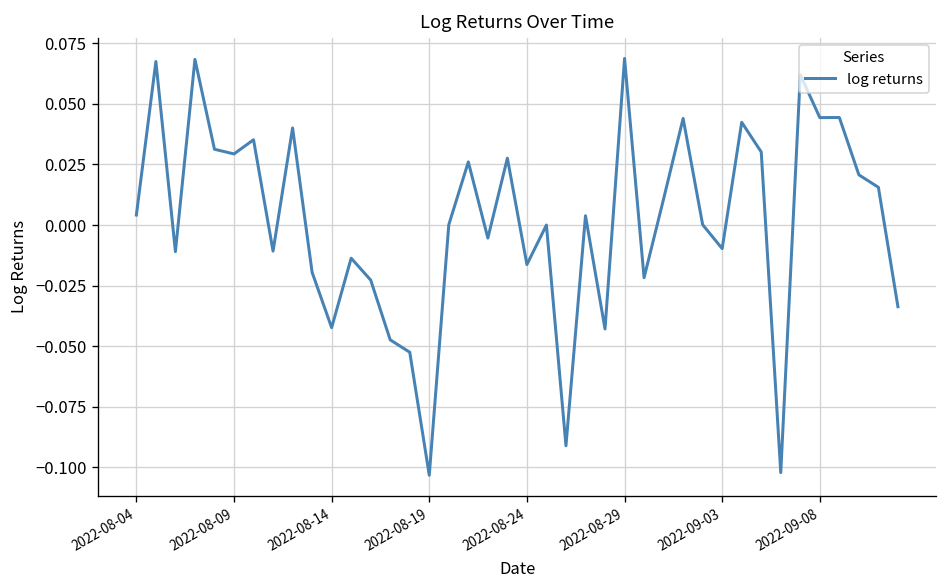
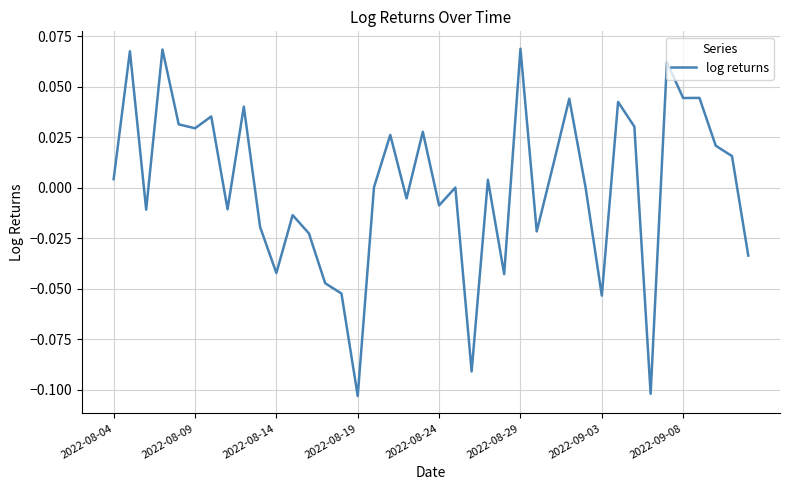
2022-08-24: -0.016 -> -0.009
2022-09-03: -0.010 -> -0.054
